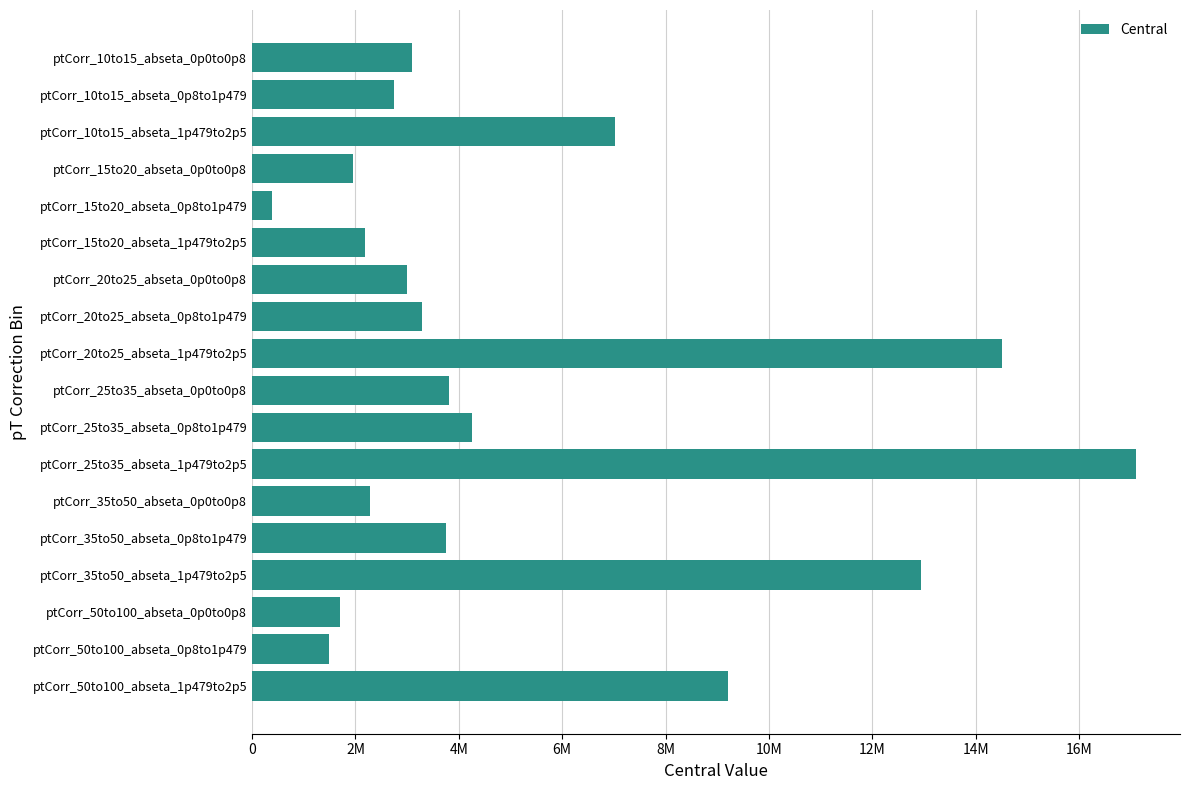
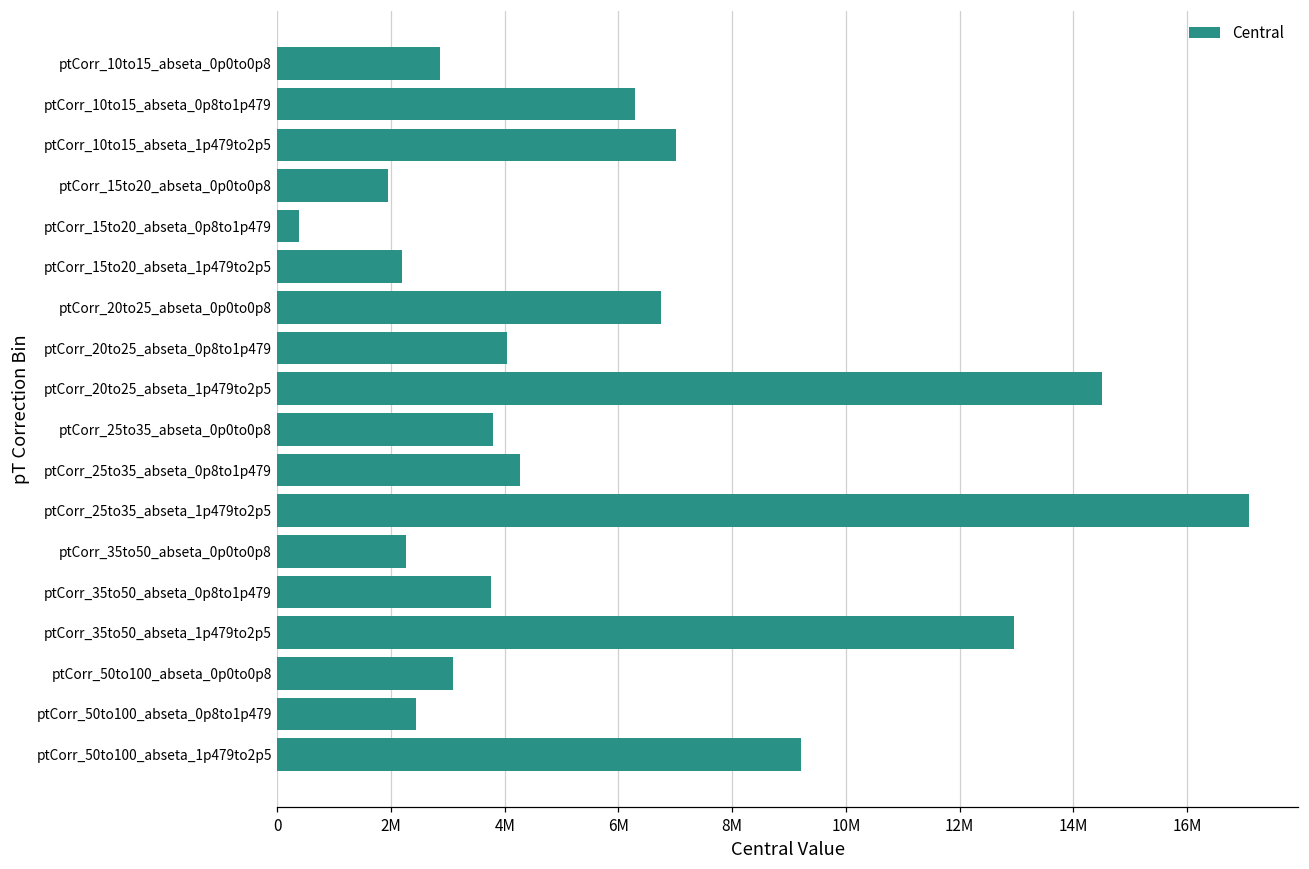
ptCorr_10to15_abseta_0p0to0p8: 3100000 -> 2900000
ptCorr_10to15_abseta_0p8to1p479: 2700000 -> 6300000
ptCorr_20to25_abseta_0p0to0p8: 3000000 -> 6700000
ptCorr_20to25_abseta_0p8to1p479: 3300000 -> 4000000
ptCorr_50to100_abseta_0p0to0p8: 1700000 -> 3100000
ptCorr_50to100_abseta_0p8to1p479: 1500000 -> 2400000
